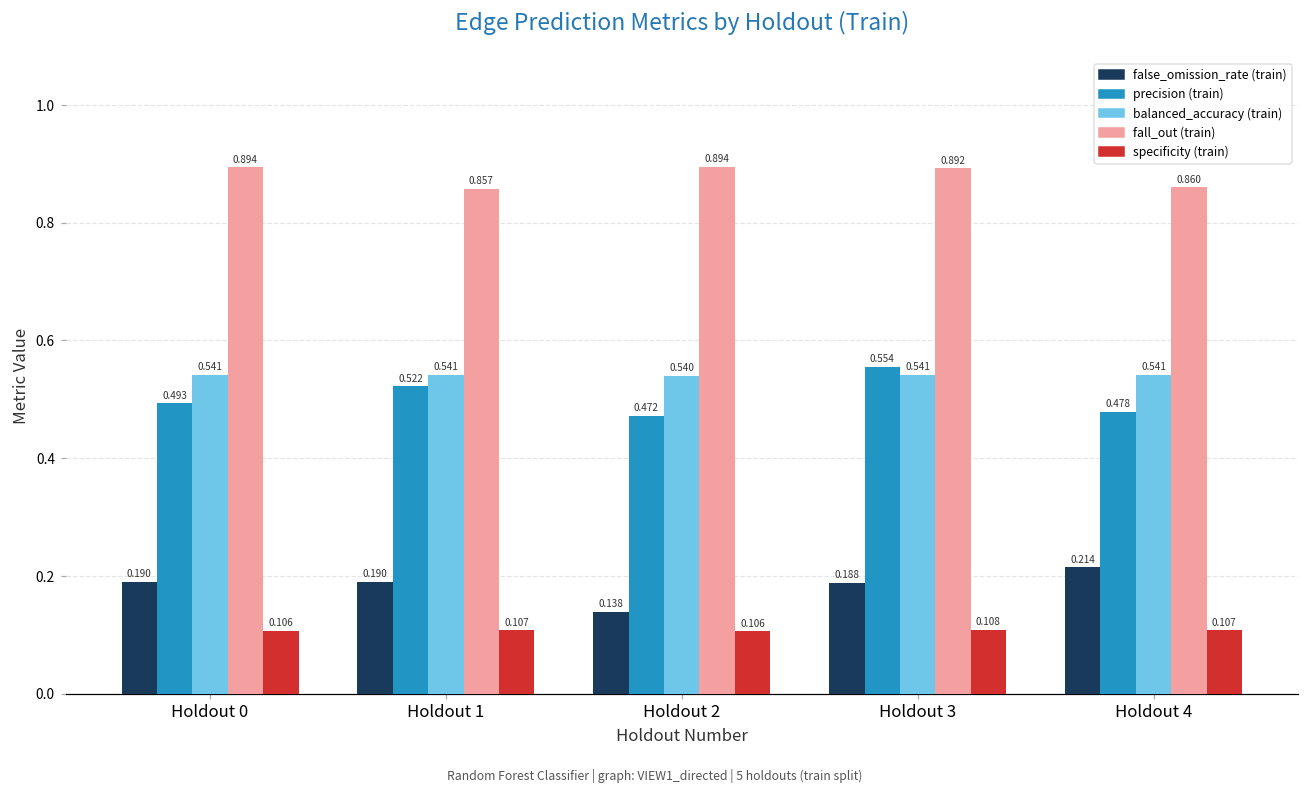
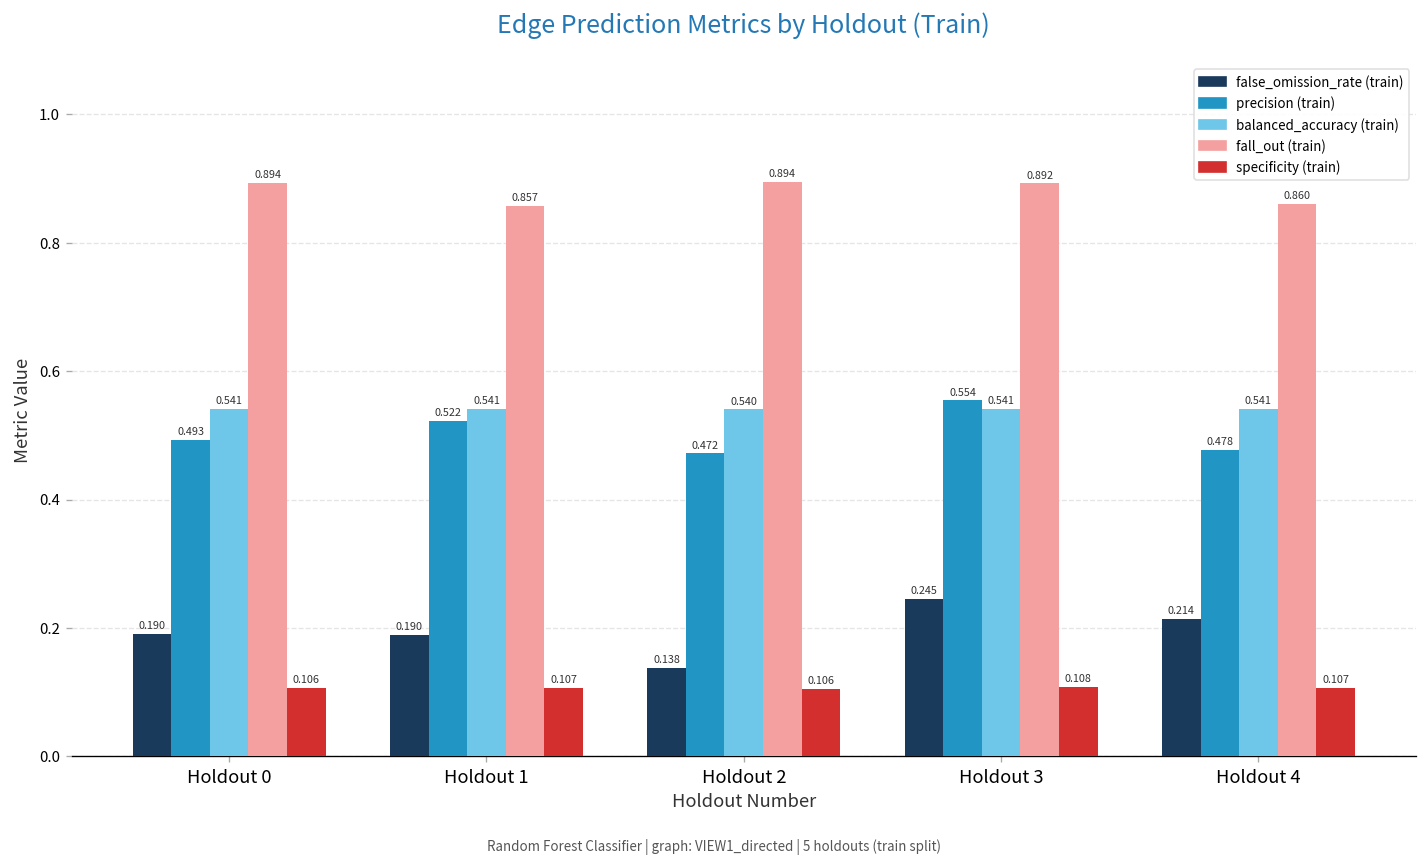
false_omission_rate (train), Holdout 3: 0.188 -> 0.245
